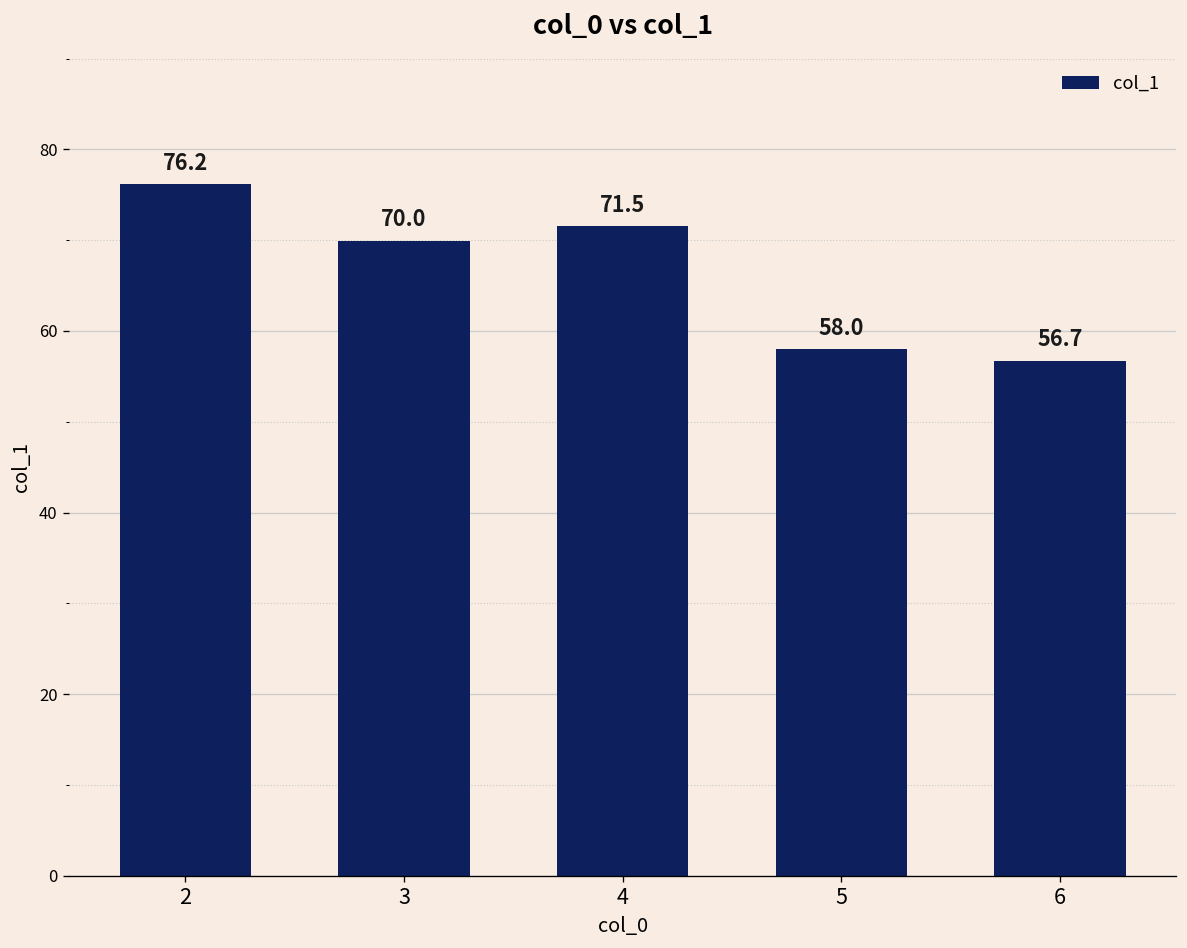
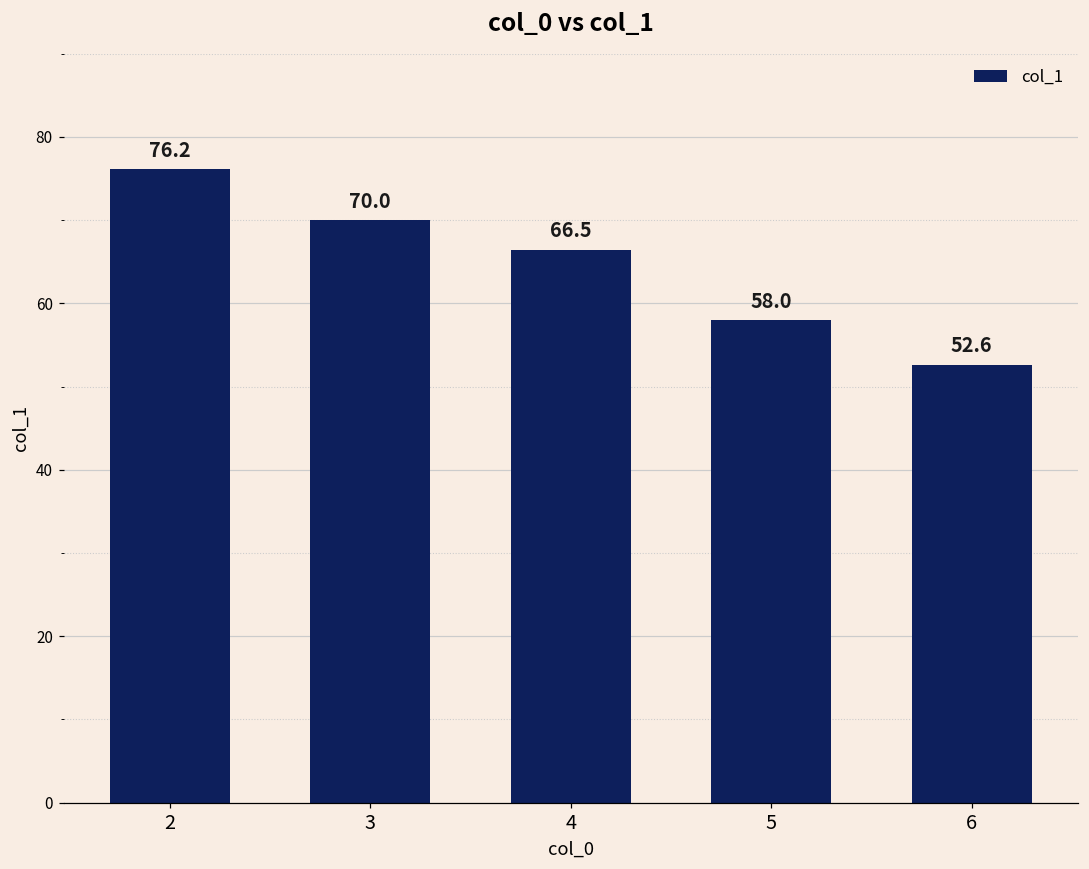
4: 71.5 -> 66.5
6: 56.7 -> 52.6
